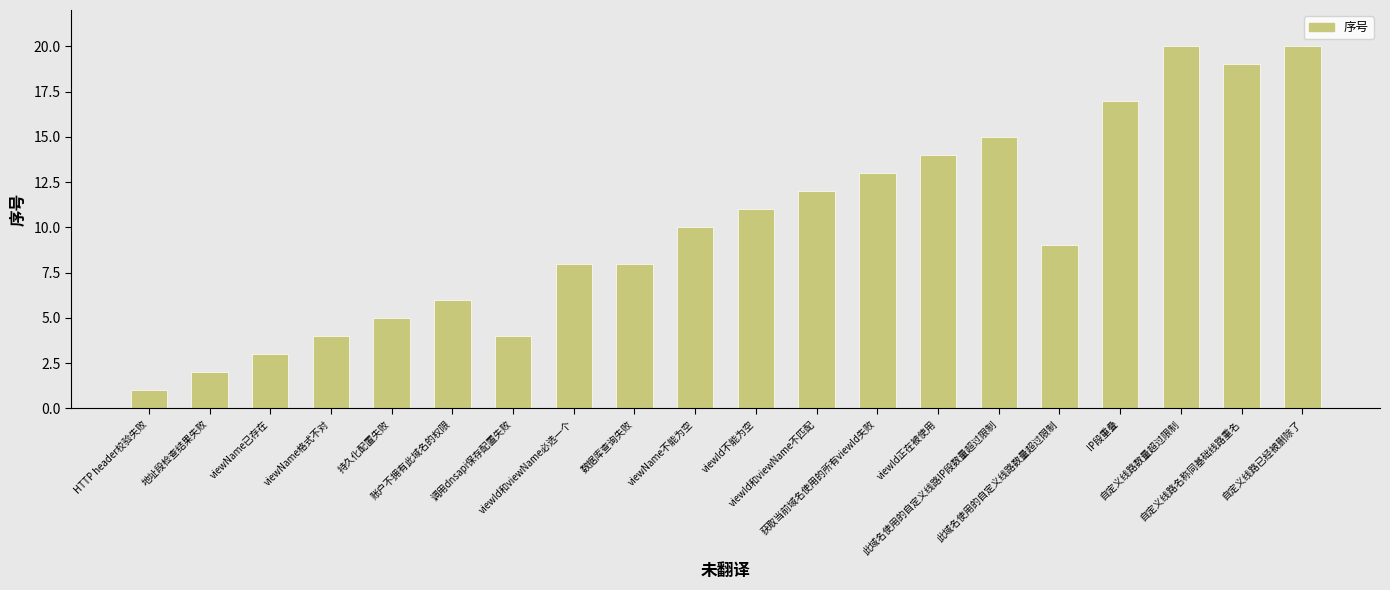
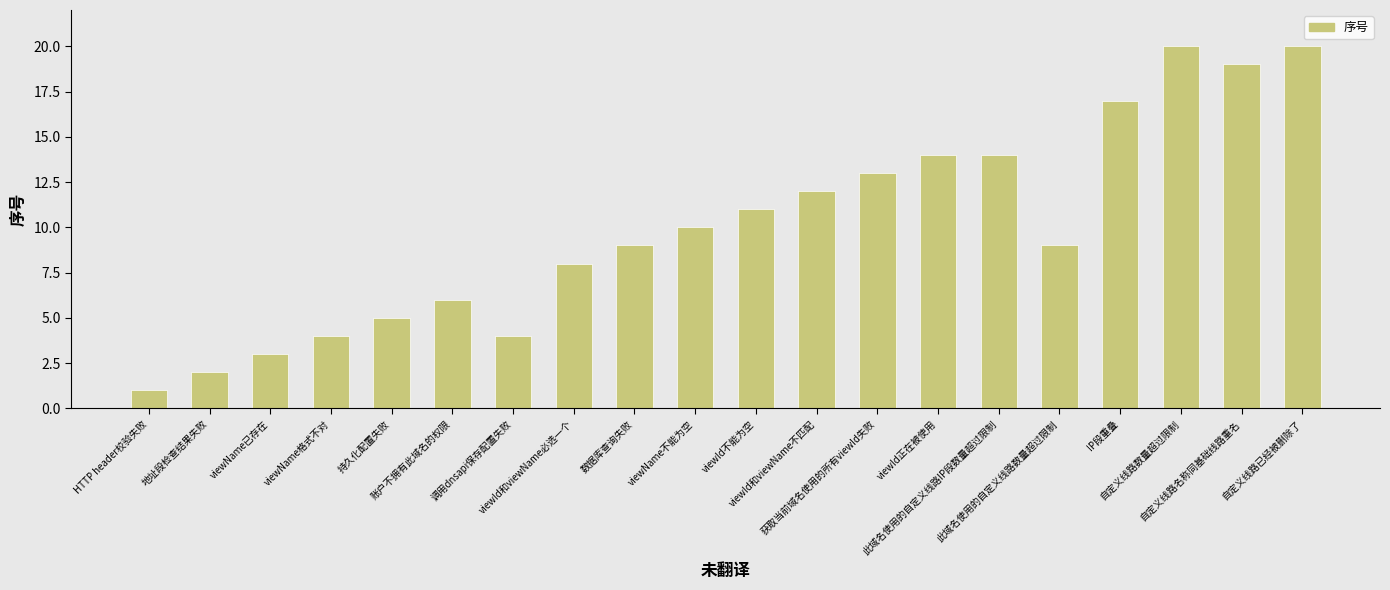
数据库查询失败: 8 -> 9
此域名使用的自定义线路IP段数量超过限制: 15 -> 14
